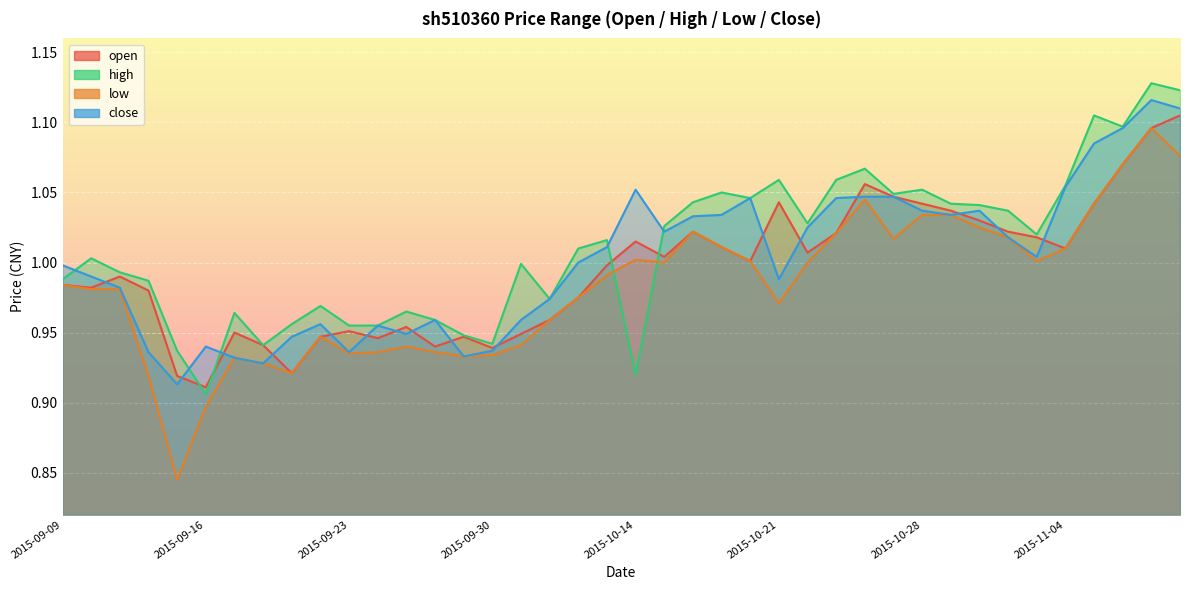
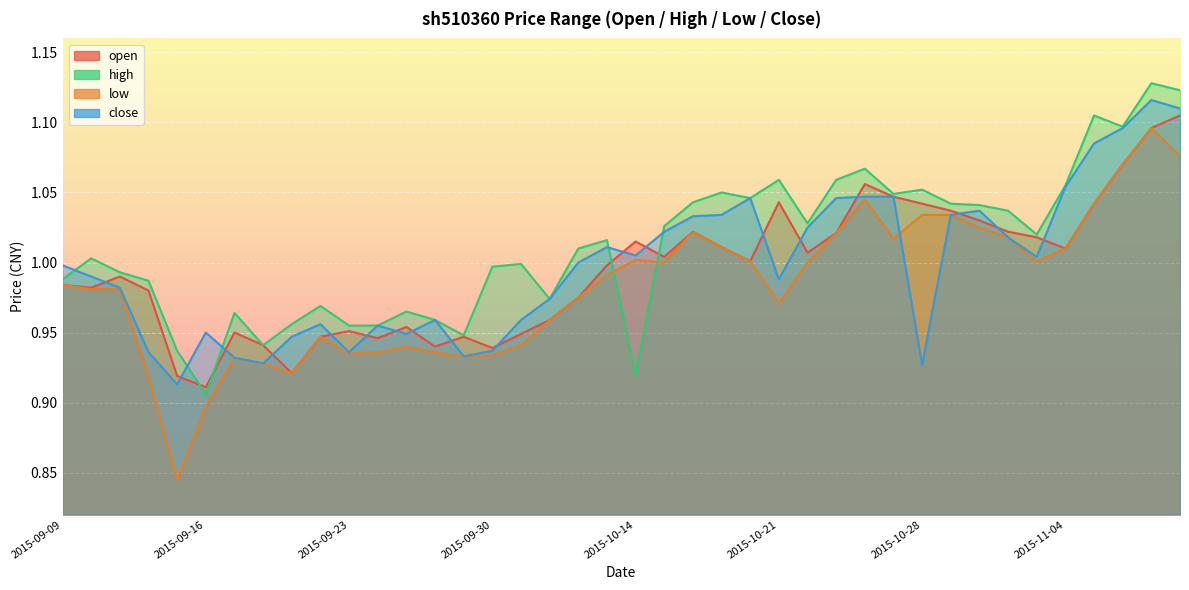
close, 2015-09-16: 0.94 -> 0.95
high, 2015-09-30: 0.942 -> 0.997
close, 2015-10-14: 1.052 -> 1.005
close, 2015-10-28: 1.037 -> 0.927
